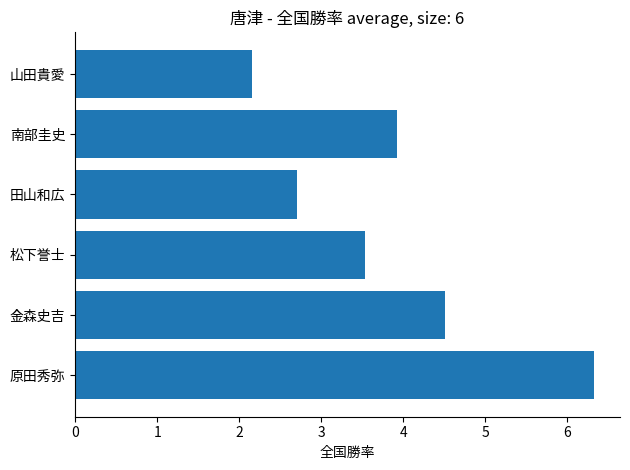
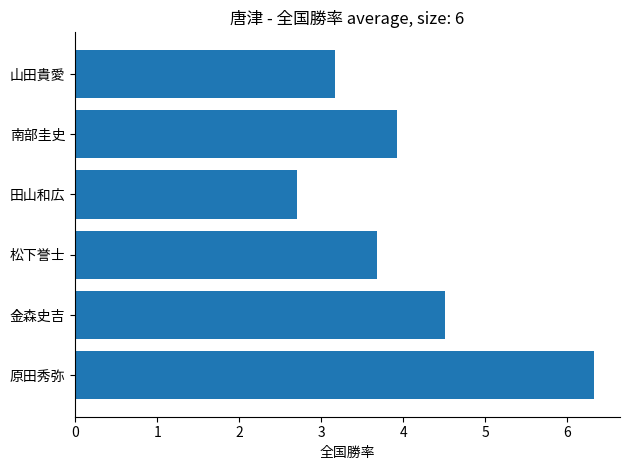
山田貴愛: 2.2 -> 3.2
松下誉士: 3.5 -> 3.7
